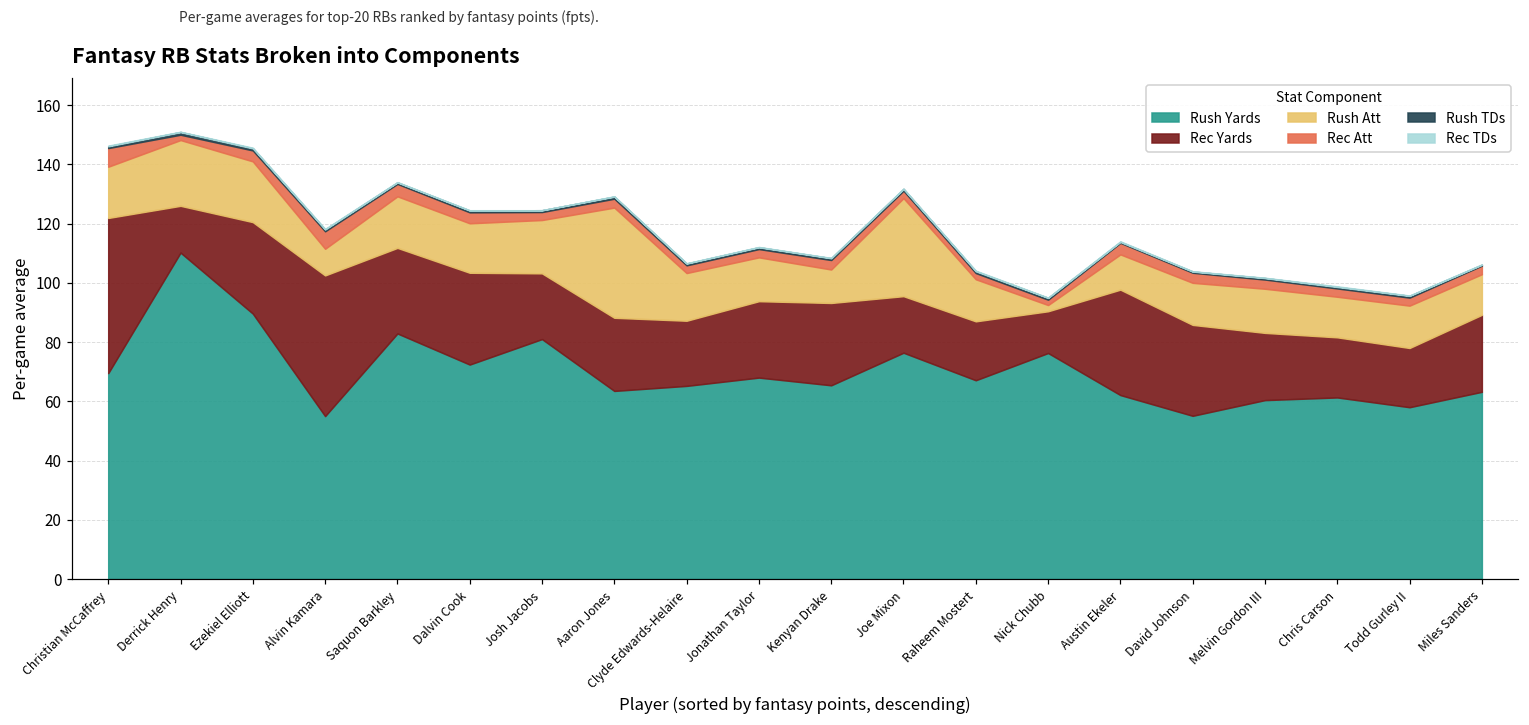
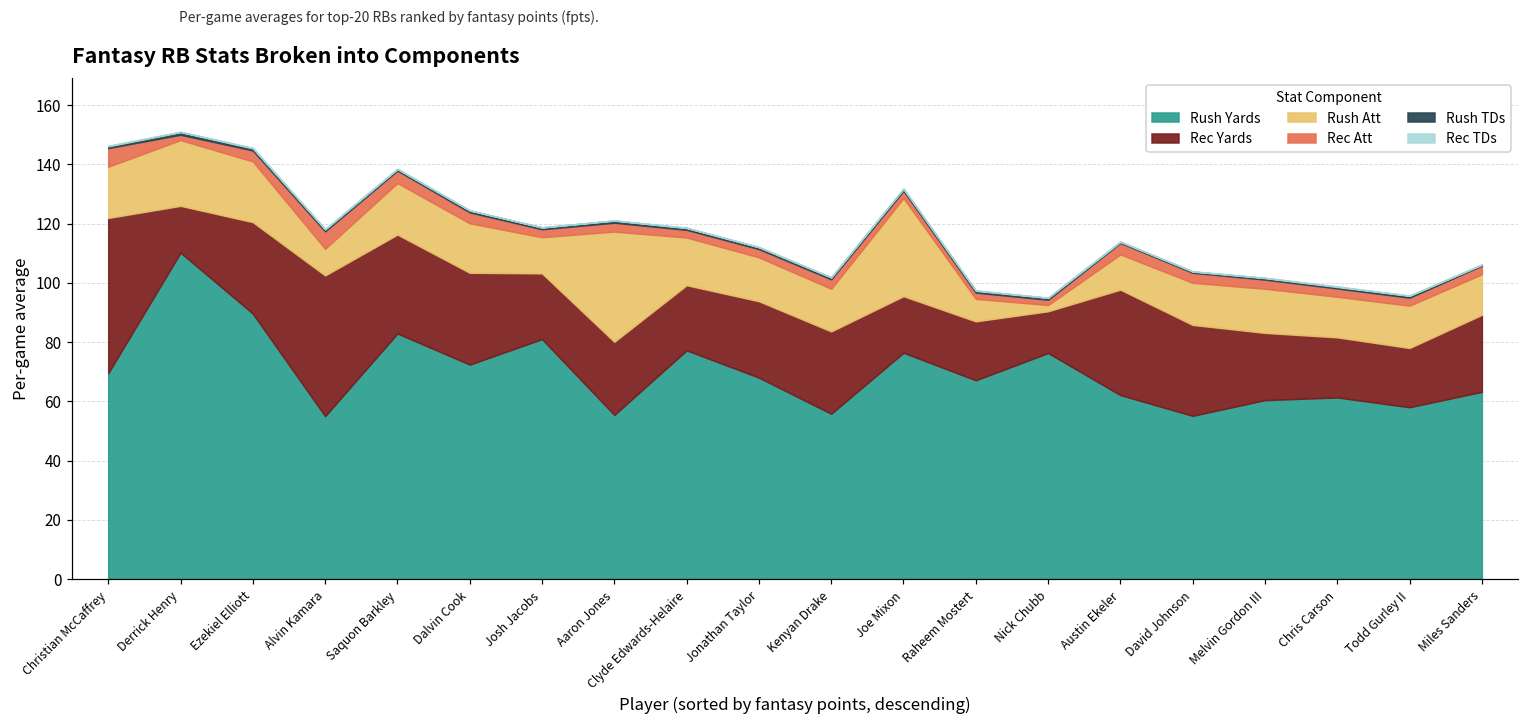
Rec Yards, Saquon Barkley: 29 -> 33
Rush Att, Josh Jacobs: 18 -> 12
Rush Yards, Aaron Jones: 64 -> 55
Rush Yards, Clyde Edwards-Helaire: 65 -> 77
Rush Yards, Kenyan Drake: 65 -> 56
Rush Att, Kenyan Drake: 11 -> 14
Rush Att, Raheem Mostert: 14 -> 8
